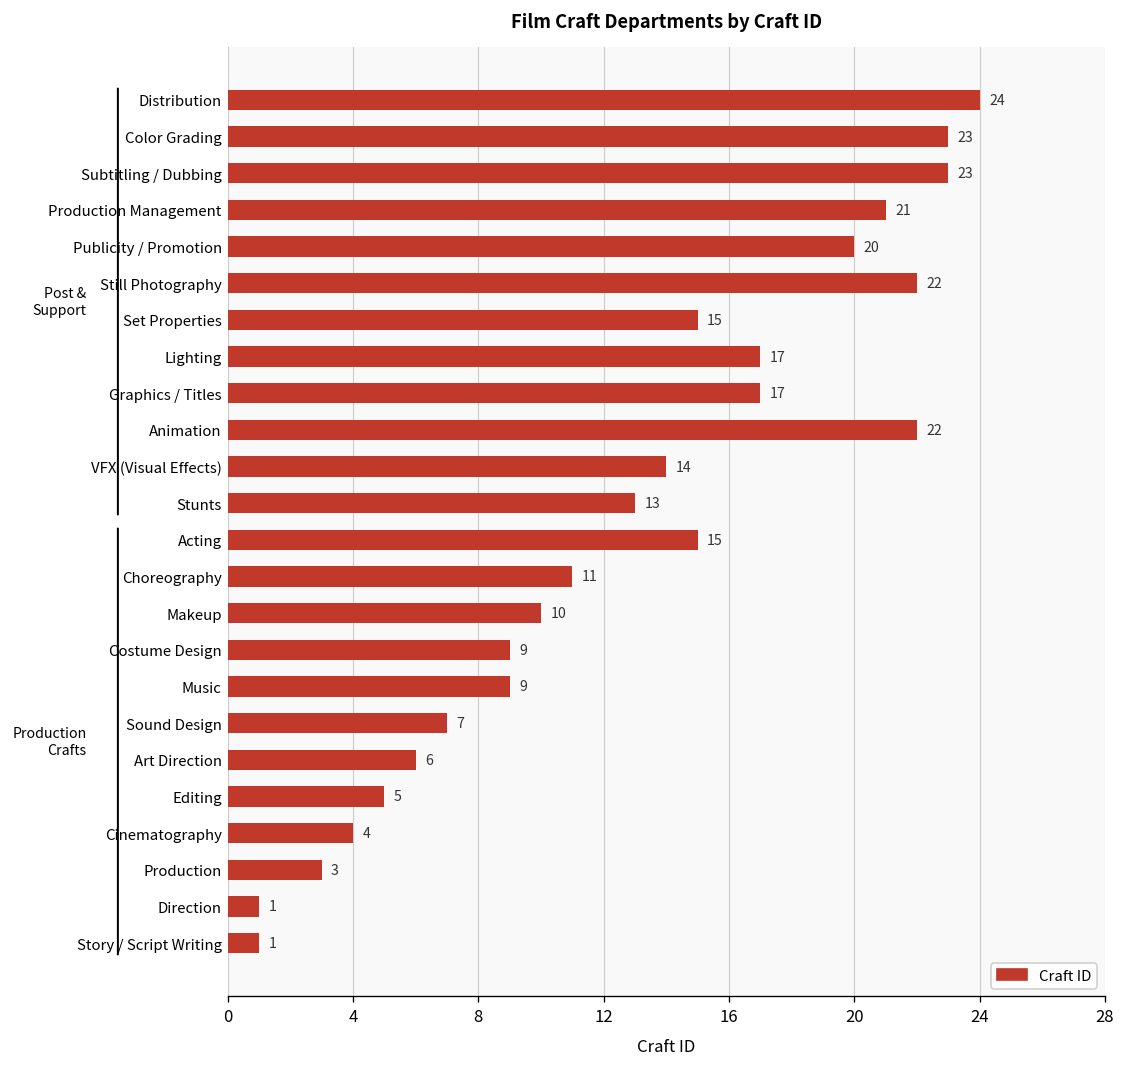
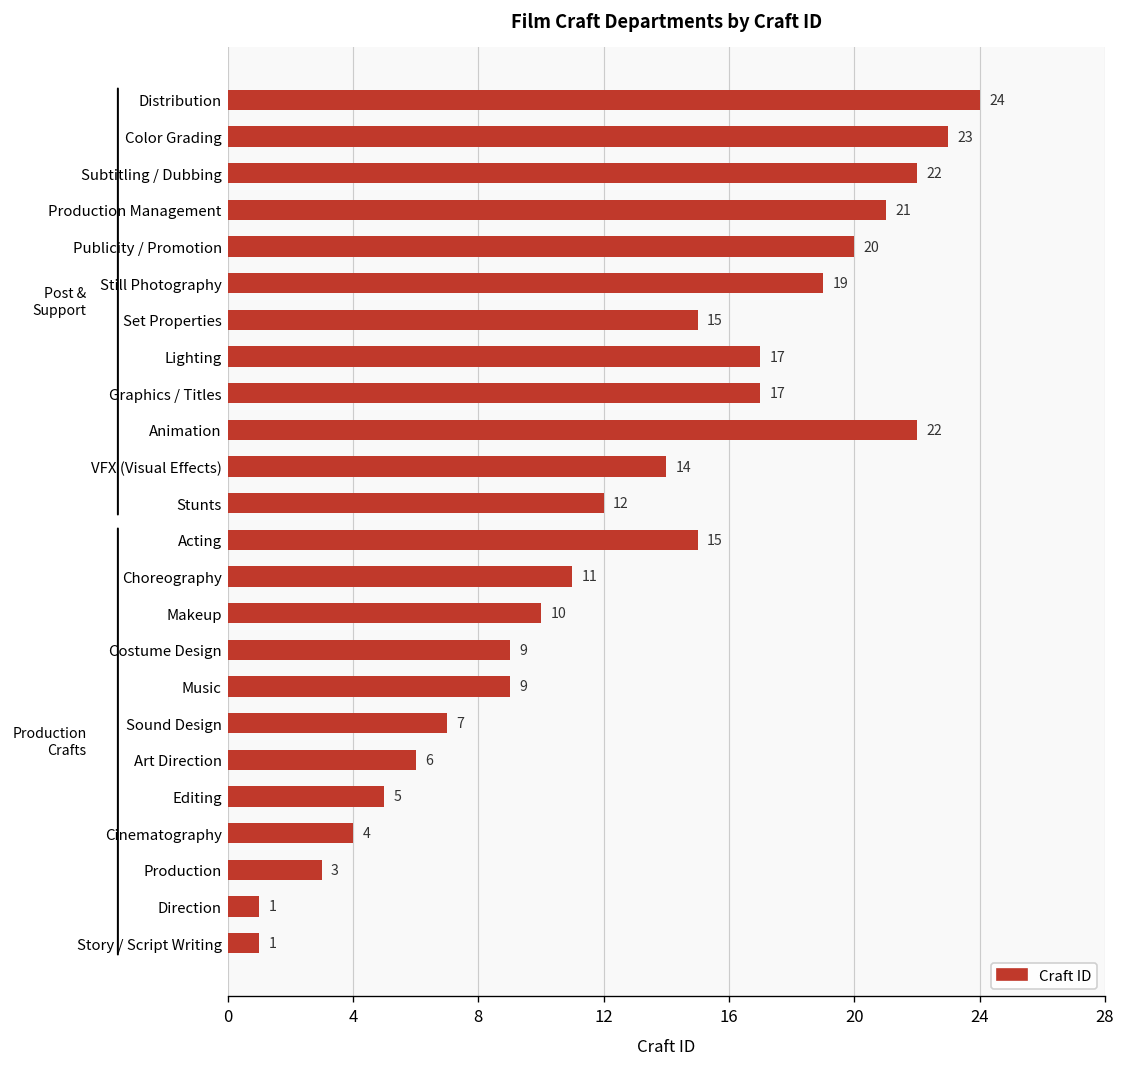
Subtitling / Dubbing: 23 -> 22
Still Photography: 22 -> 19
Stunts: 13 -> 12
